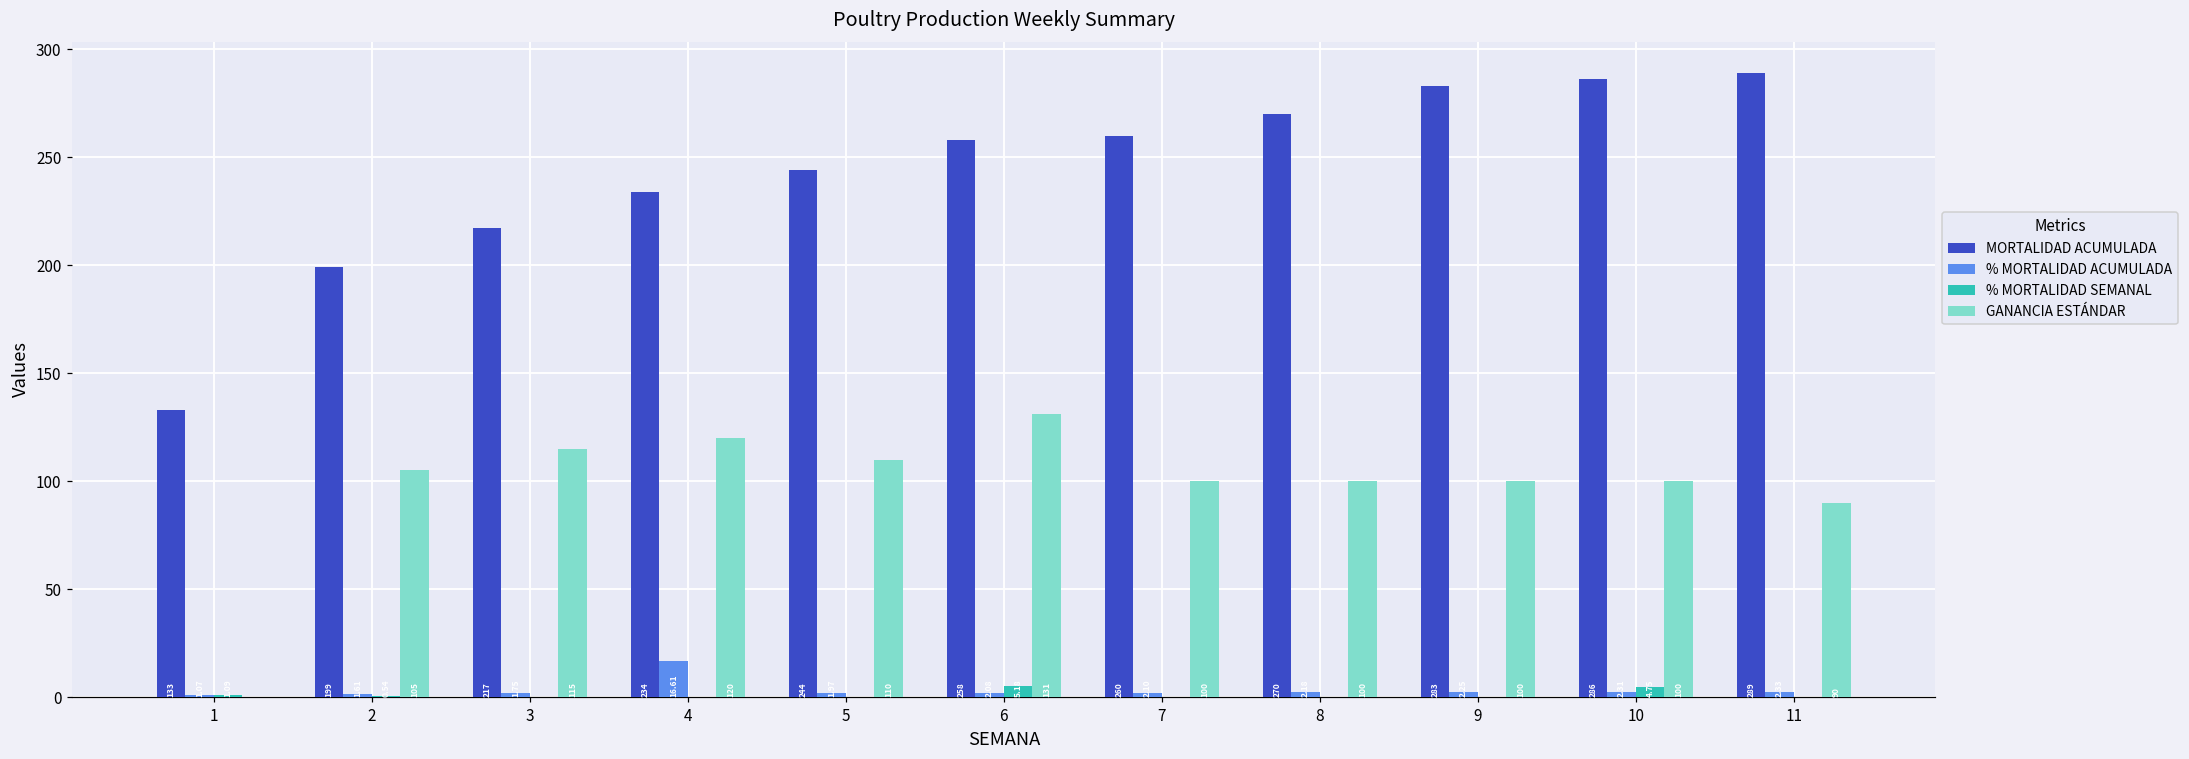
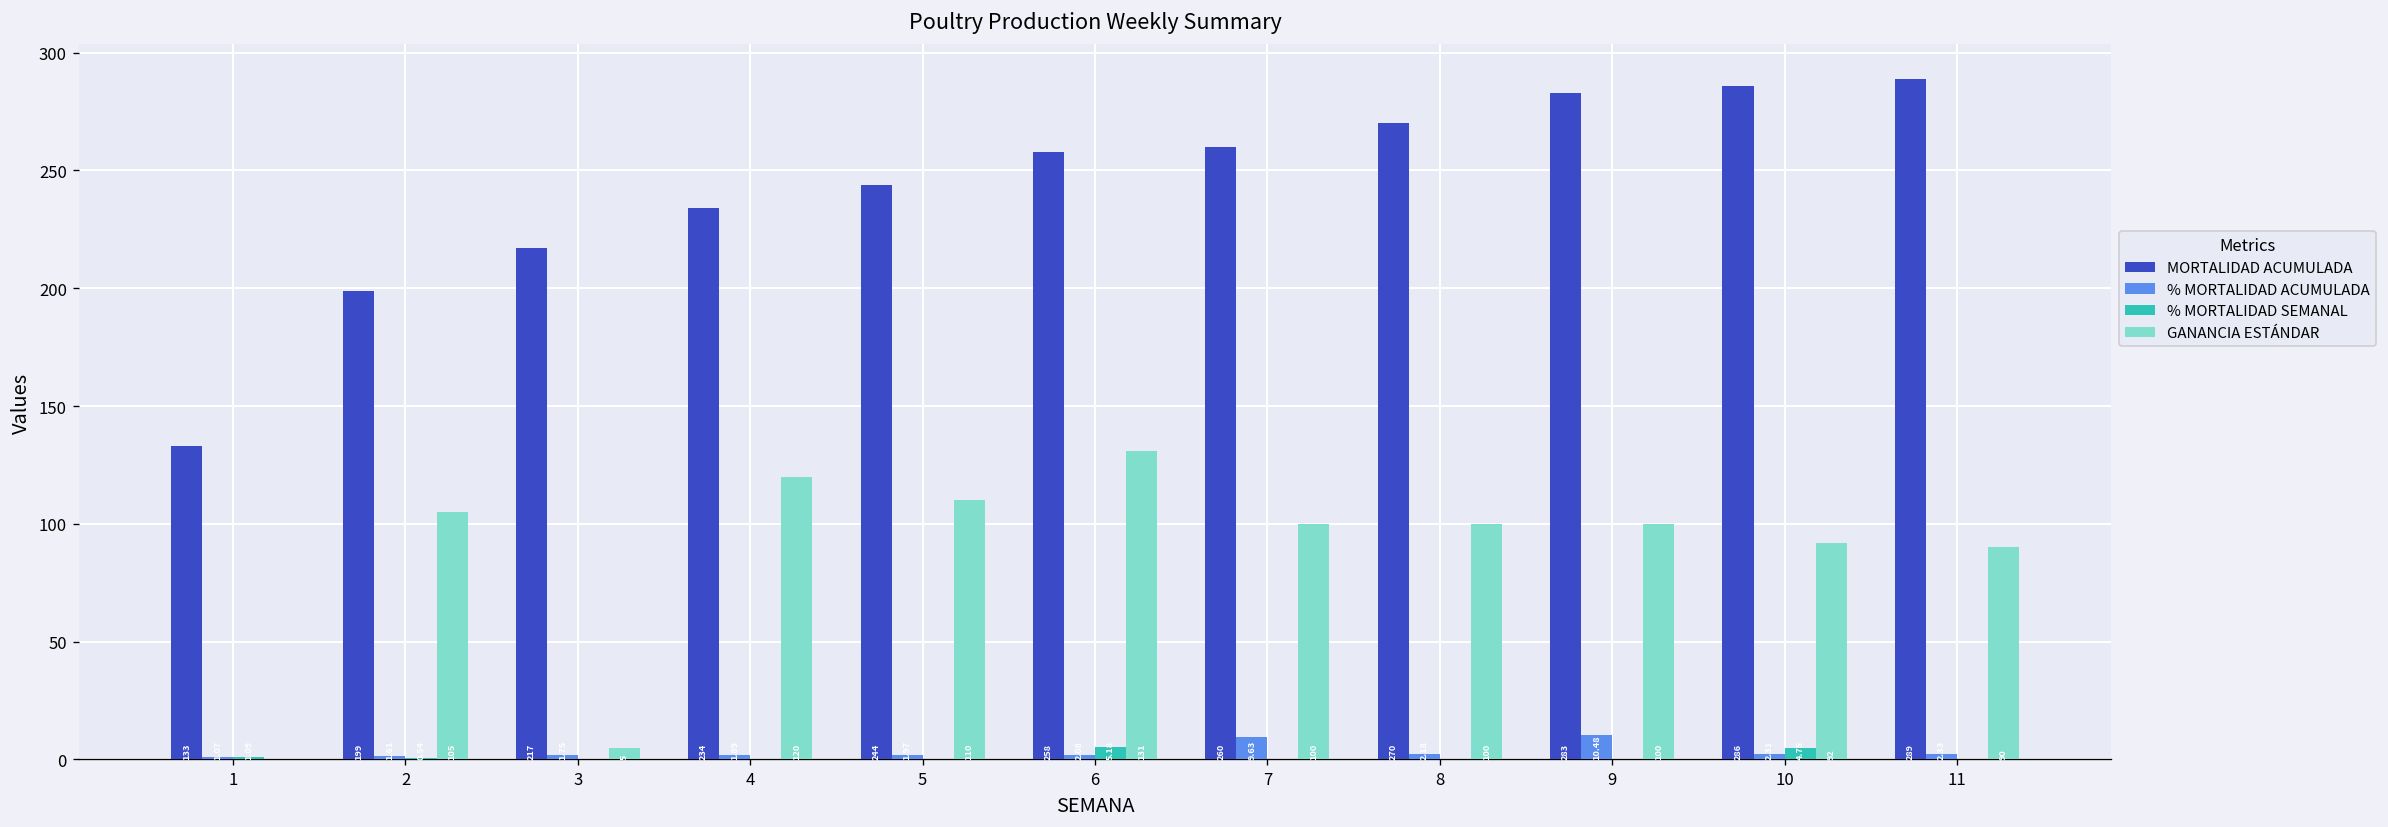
GANANCIA ESTÁNDAR, 3: 115 -> 5
% MORTALIDAD ACUMULADA, 4: 17 -> 2
% MORTALIDAD ACUMULADA, 7: 2 -> 10
% MORTALIDAD ACUMULADA, 9: 2 -> 10
GANANCIA ESTÁNDAR, 10: 100 -> 92
